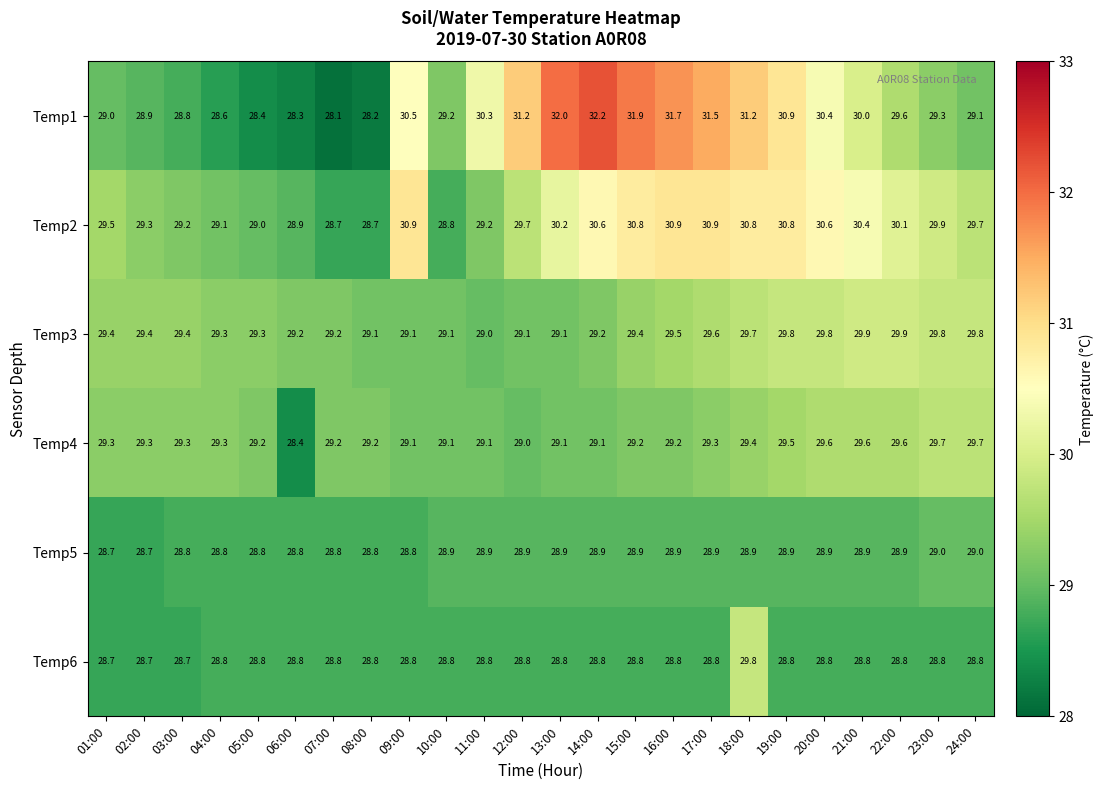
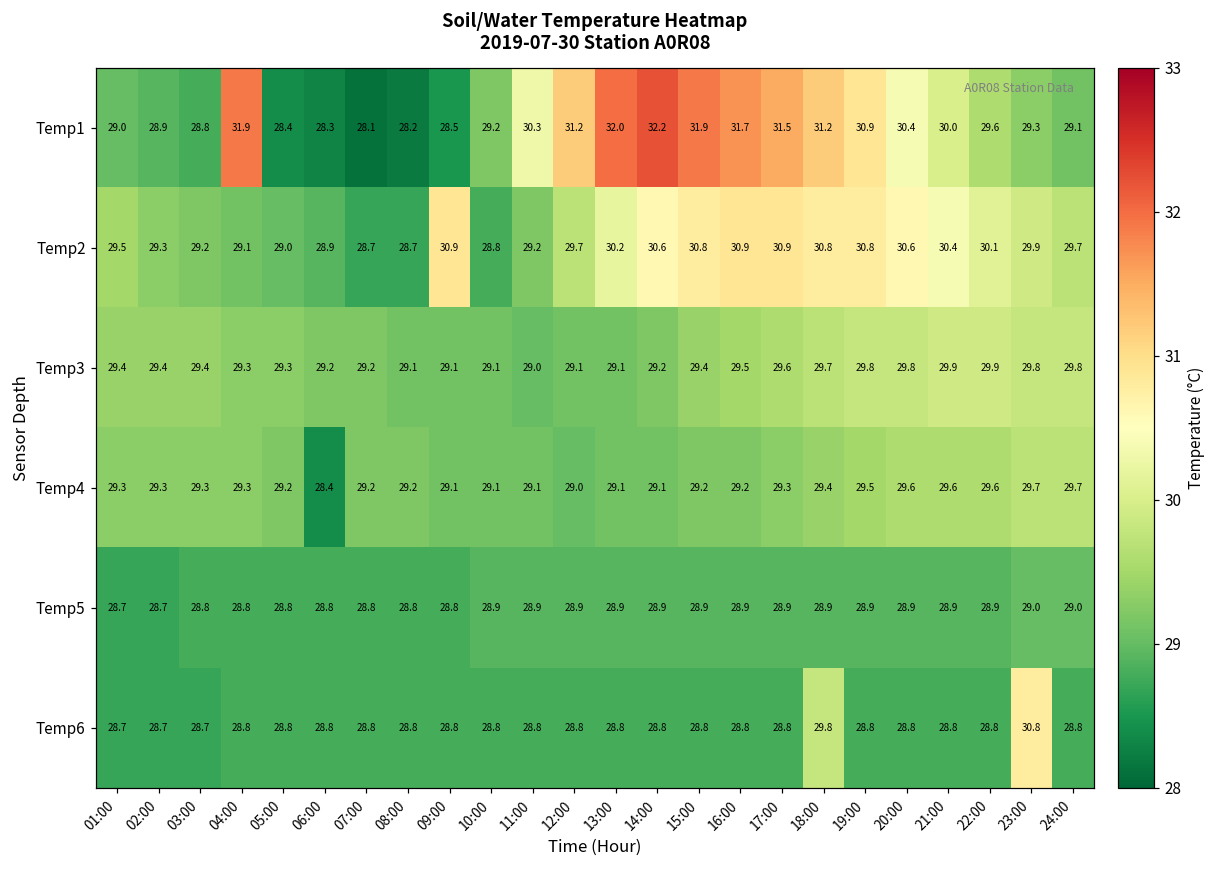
Temp1, 04:00: 28.6 -> 31.9
Temp1, 09:00: 30.5 -> 28.5
Temp6, 23:00: 28.8 -> 30.8
